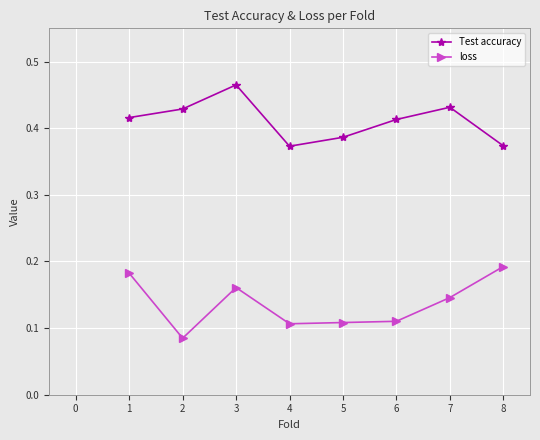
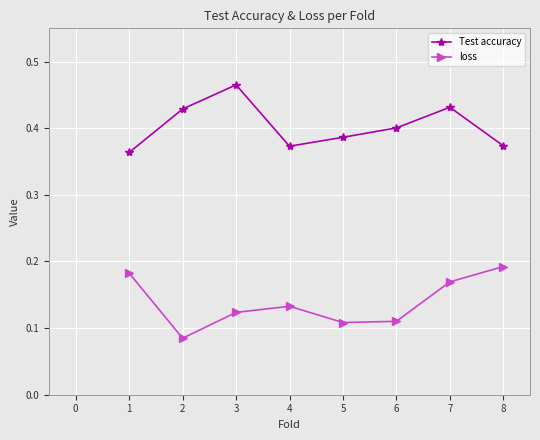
Test accuracy, 1: 0.42 -> 0.36
loss, 3: 0.16 -> 0.12
loss, 4: 0.11 -> 0.13
Test accuracy, 6: 0.41 -> 0.40
loss, 7: 0.15 -> 0.17
